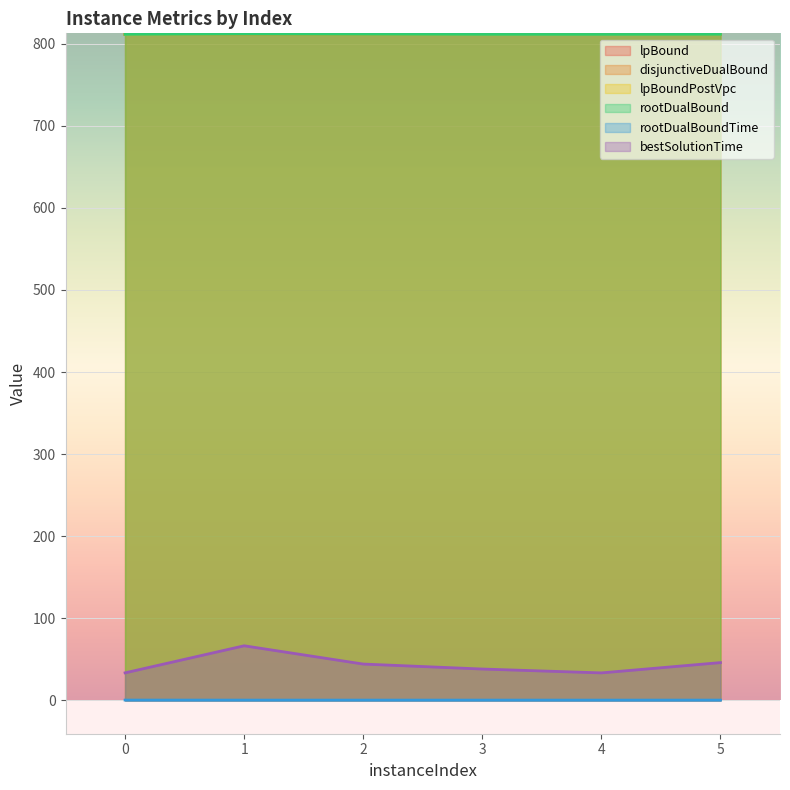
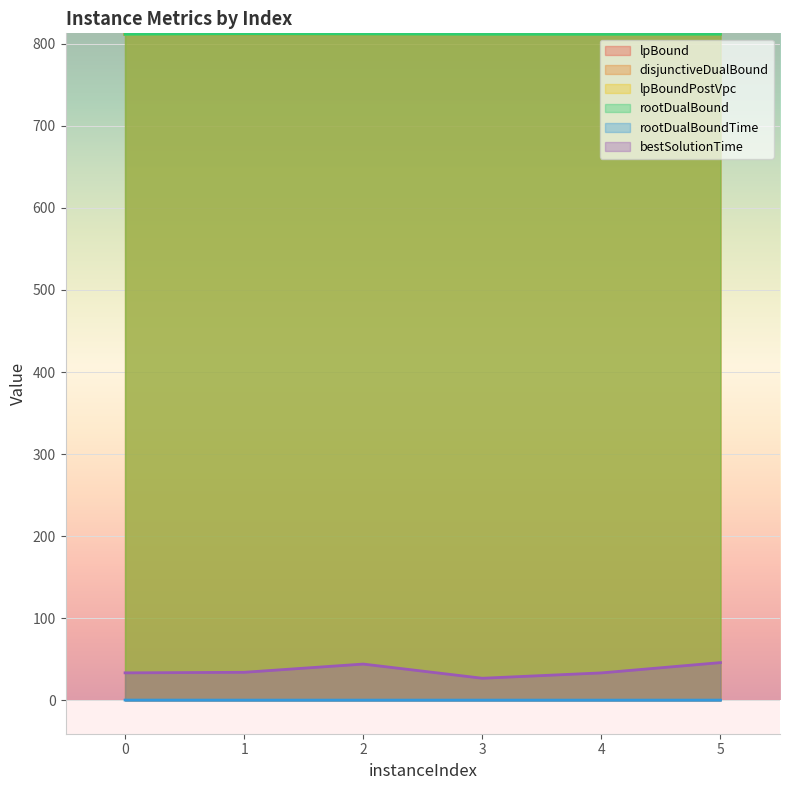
bestSolutionTime, 1: 70 -> 30
bestSolutionTime, 3: 40 -> 30
